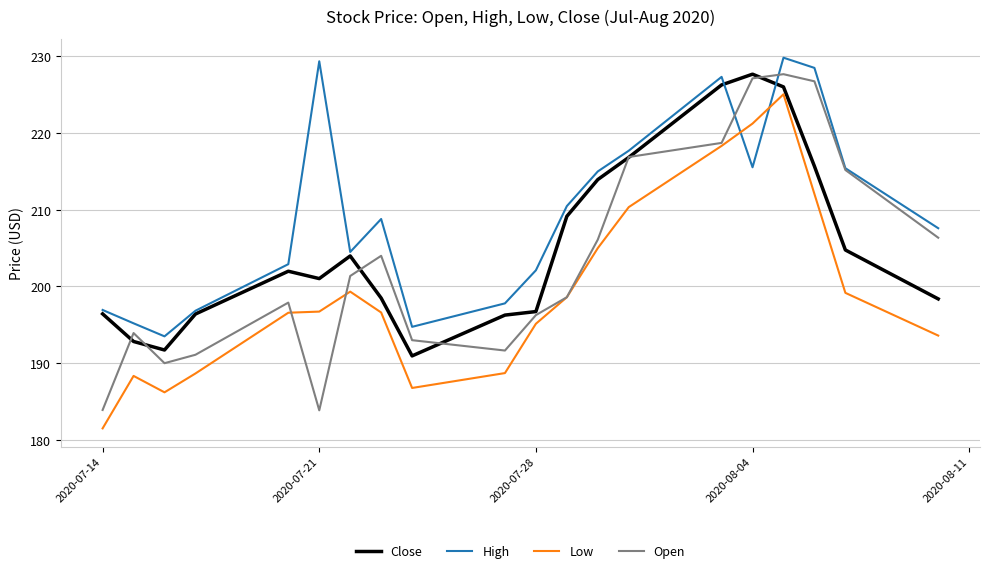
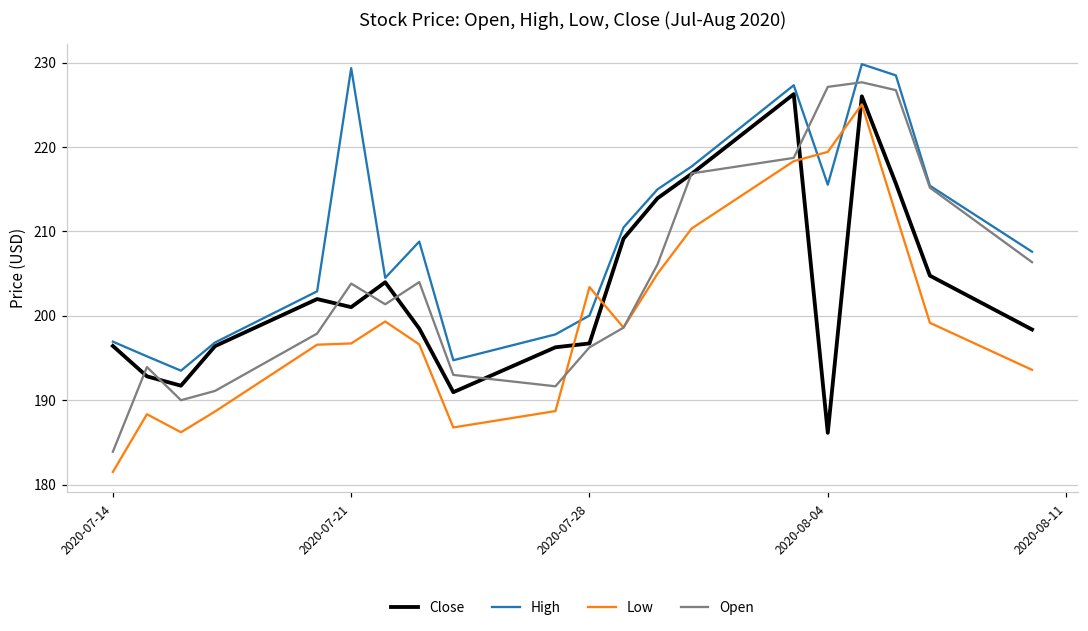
Open, 2020-07-21: 184 -> 204
High, 2020-07-28: 202 -> 200
Low, 2020-07-28: 195 -> 203
Close, 2020-08-04: 228 -> 186
Low, 2020-08-04: 221 -> 219
